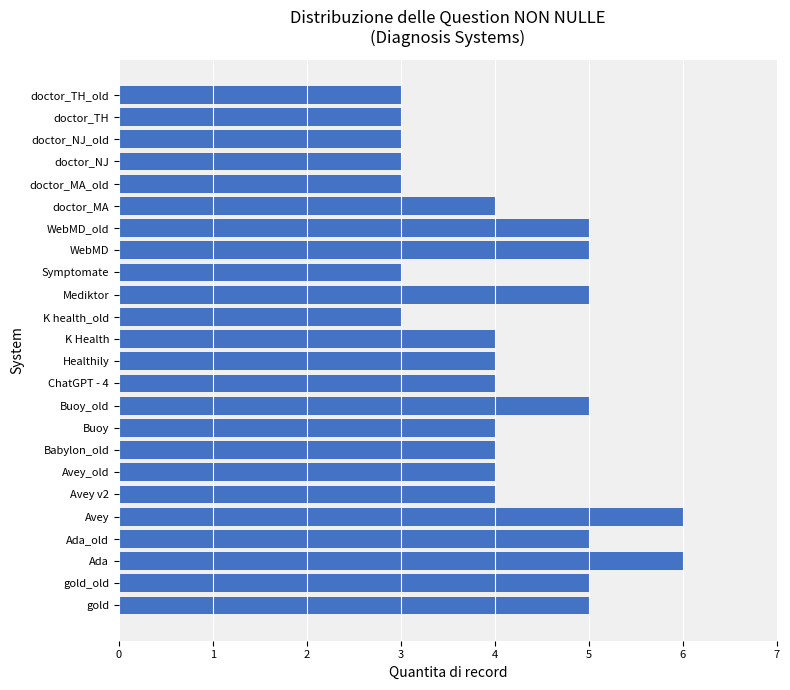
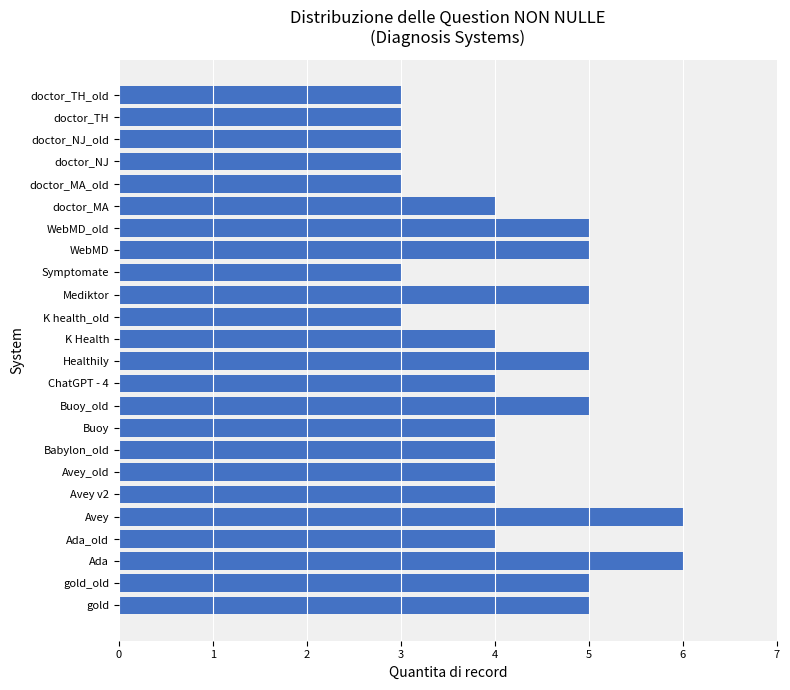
Healthily: 4 -> 5
Ada_old: 5 -> 4
